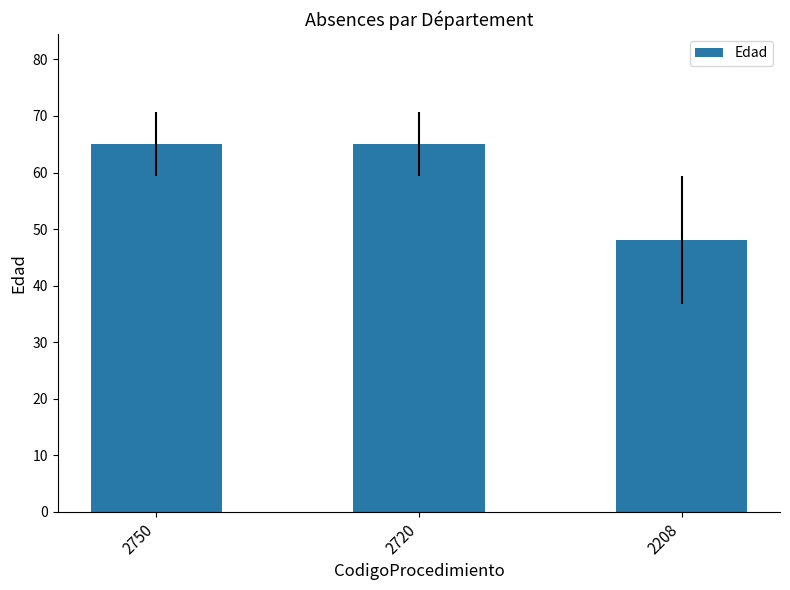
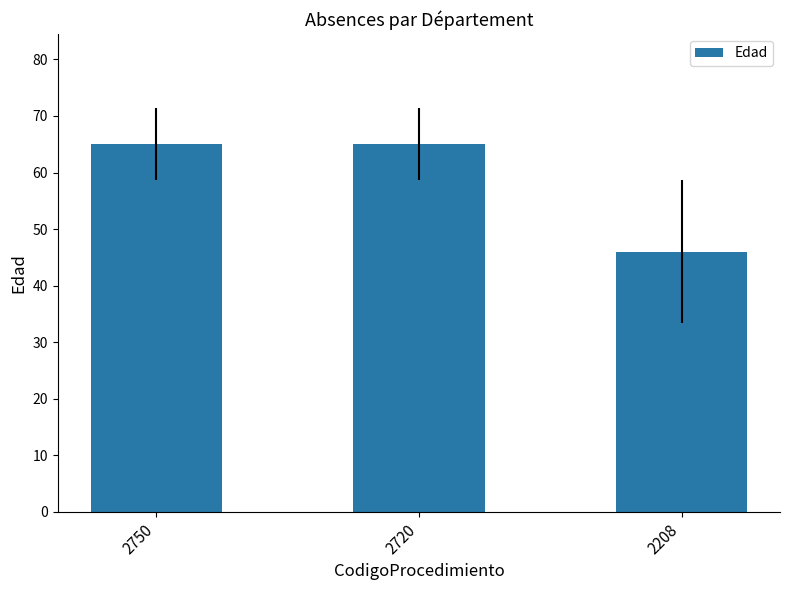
2208: 48 -> 46
